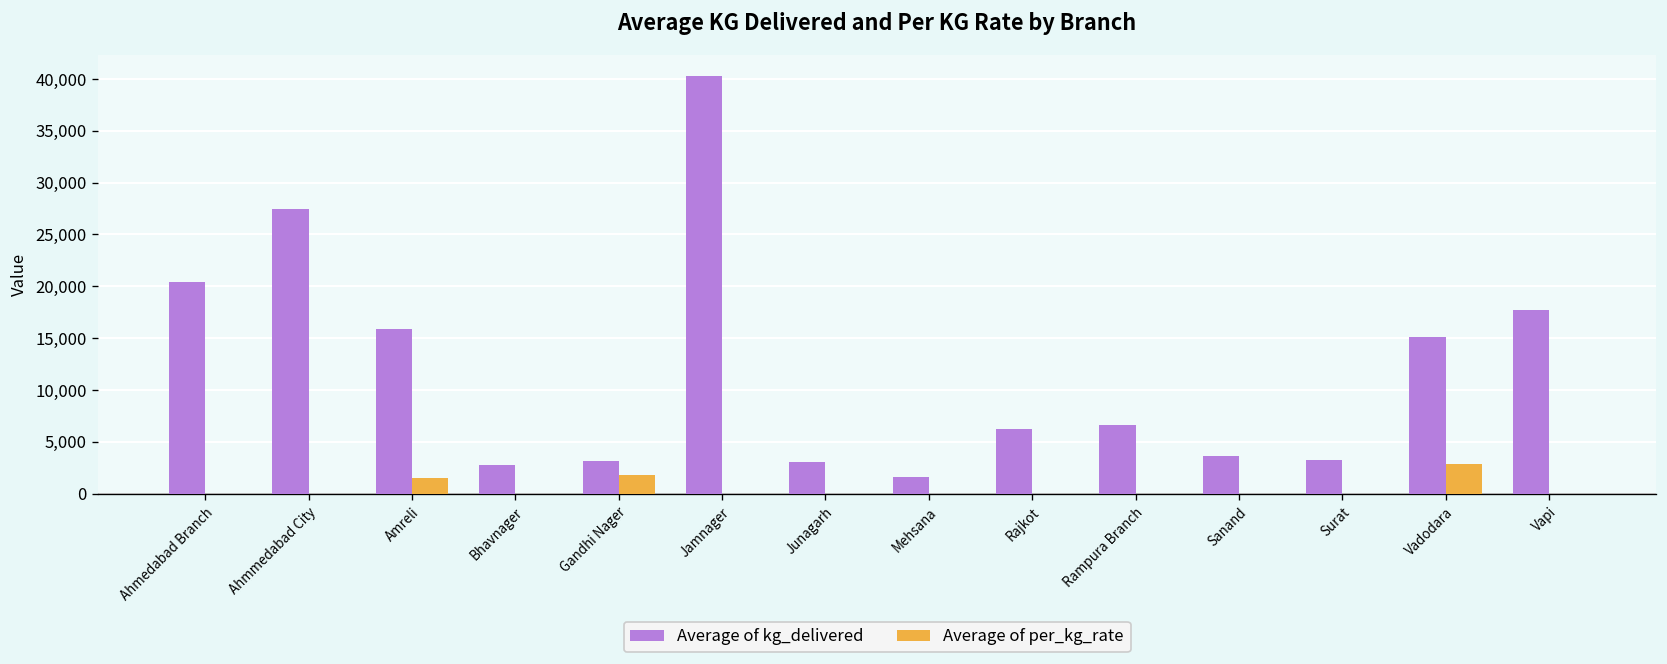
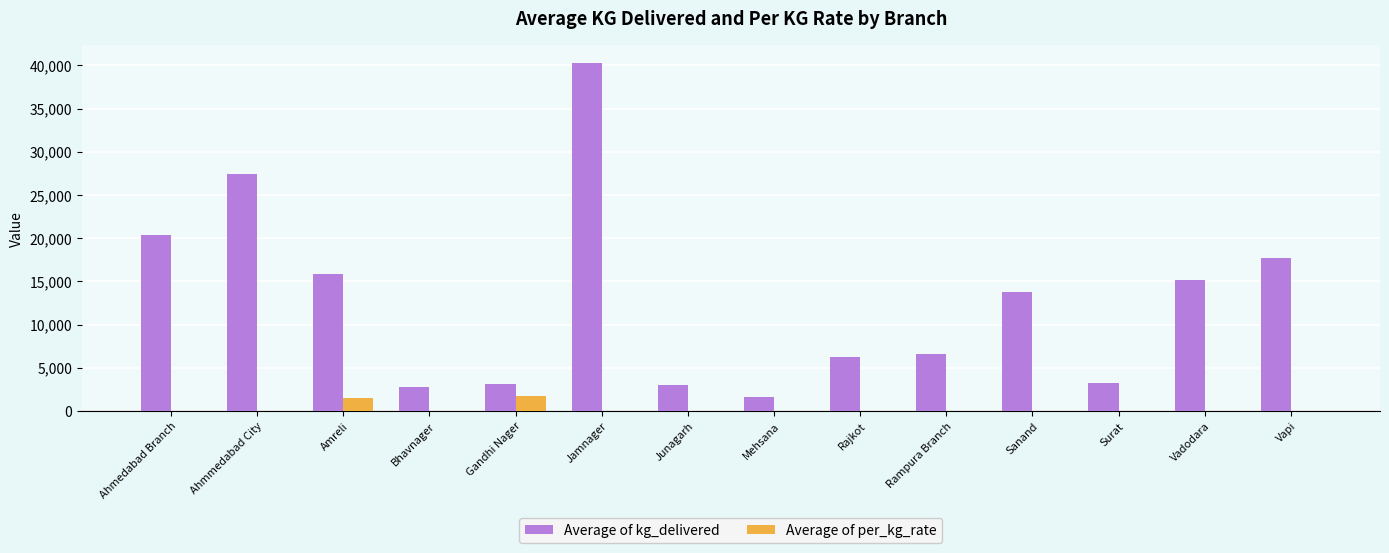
Average of kg_delivered, Sanand: 4,000 -> 14,000
Average of per_kg_rate, Vadodara: 3,000 -> 0
